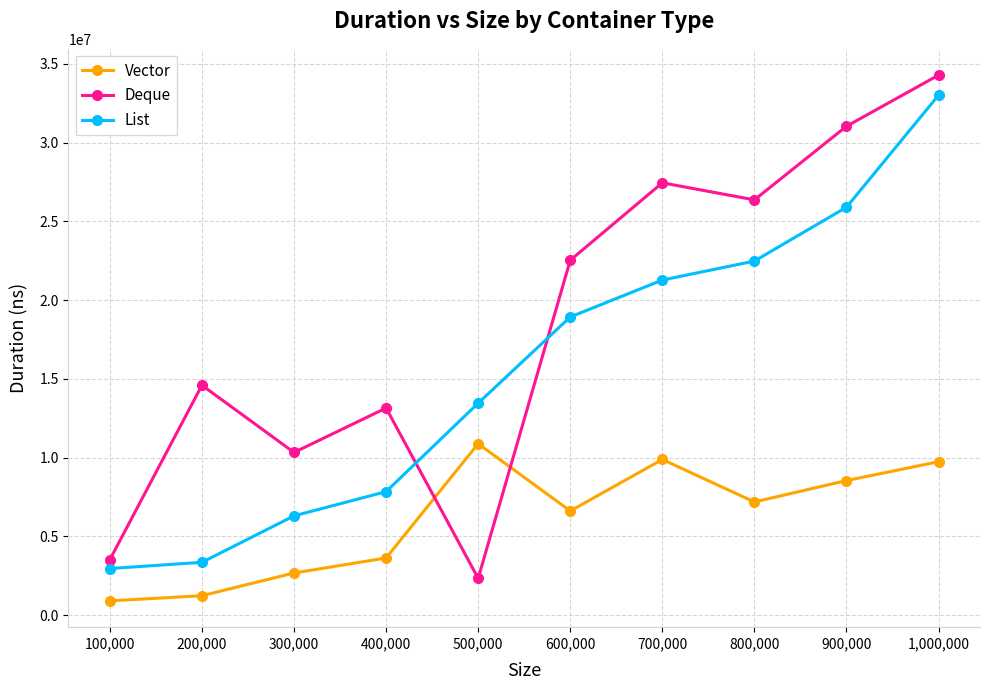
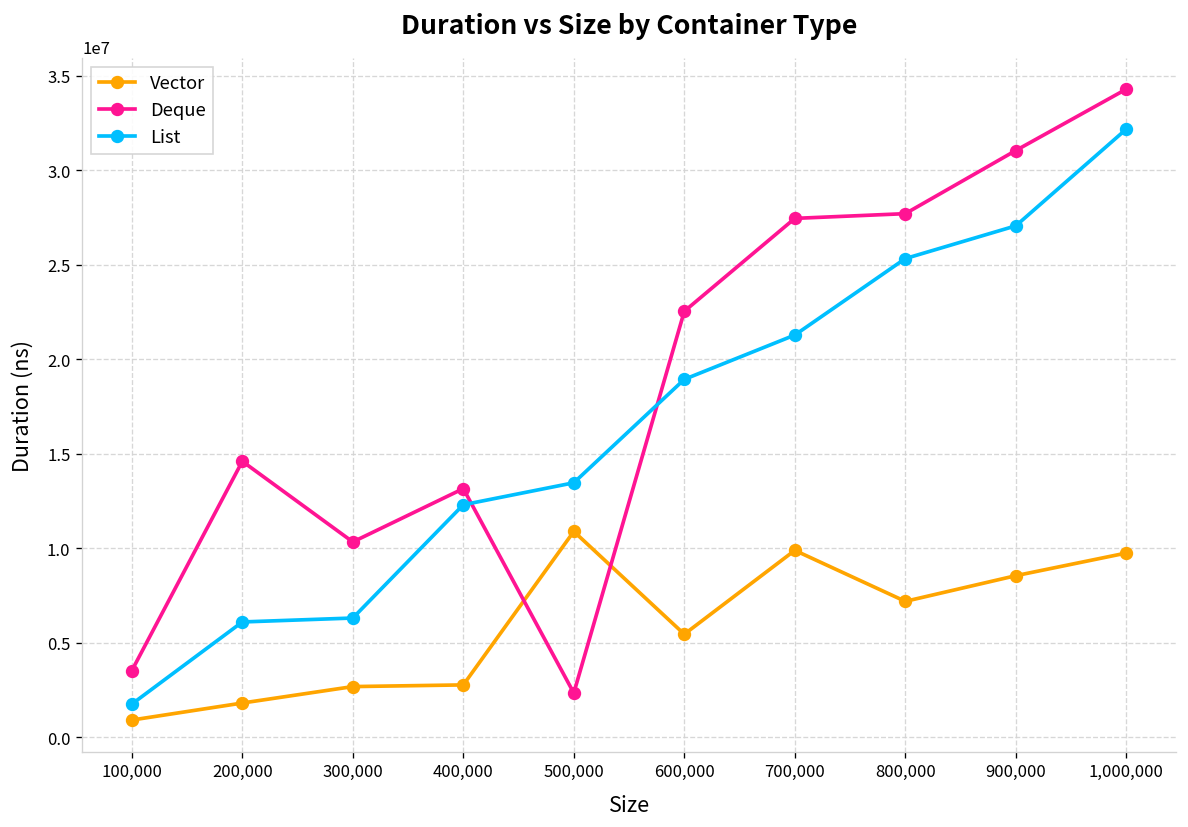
List, 100,000: 3000000 -> 1800000
Vector, 200,000: 1200000 -> 1800000
List, 200,000: 3400000 -> 6100000
Vector, 400,000: 3600000 -> 2800000
List, 400,000: 7800000 -> 12300000
Vector, 600,000: 6600000 -> 5500000
Deque, 800,000: 26400000 -> 27700000
List, 800,000: 22500000 -> 25300000
List, 900,000: 25900000 -> 27100000
List, 1,000,000: 33000000 -> 32200000
